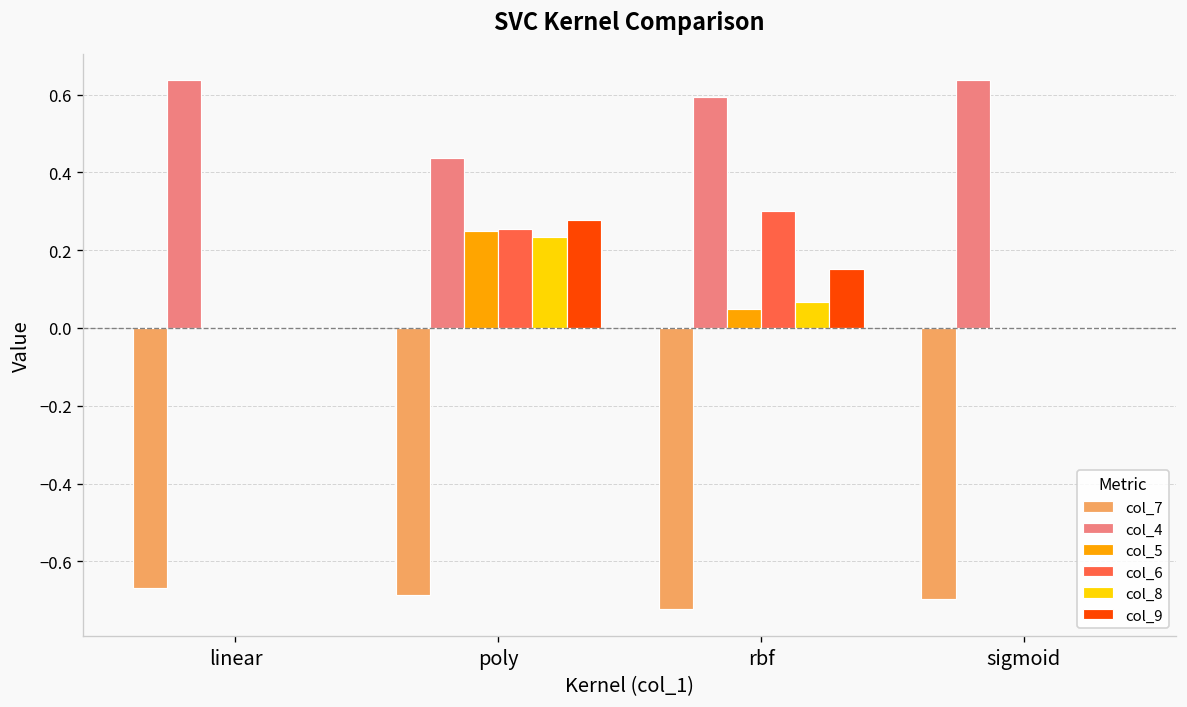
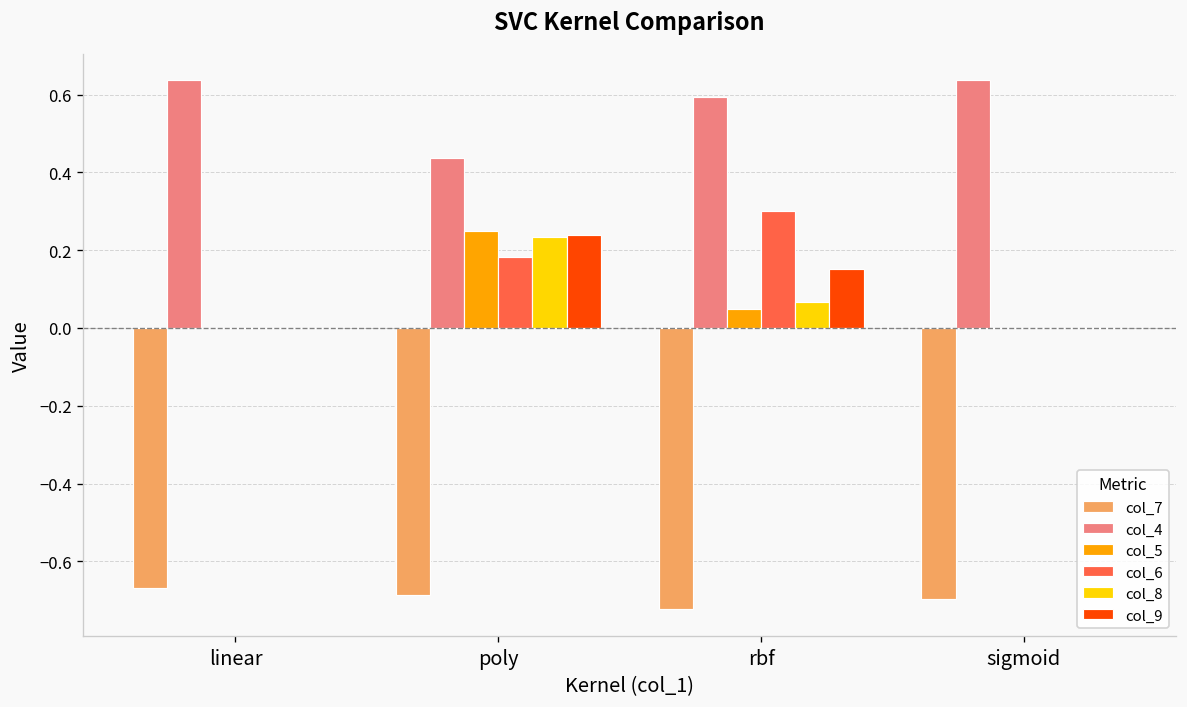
col_6, poly: 0.25 -> 0.18
col_9, poly: 0.28 -> 0.24
